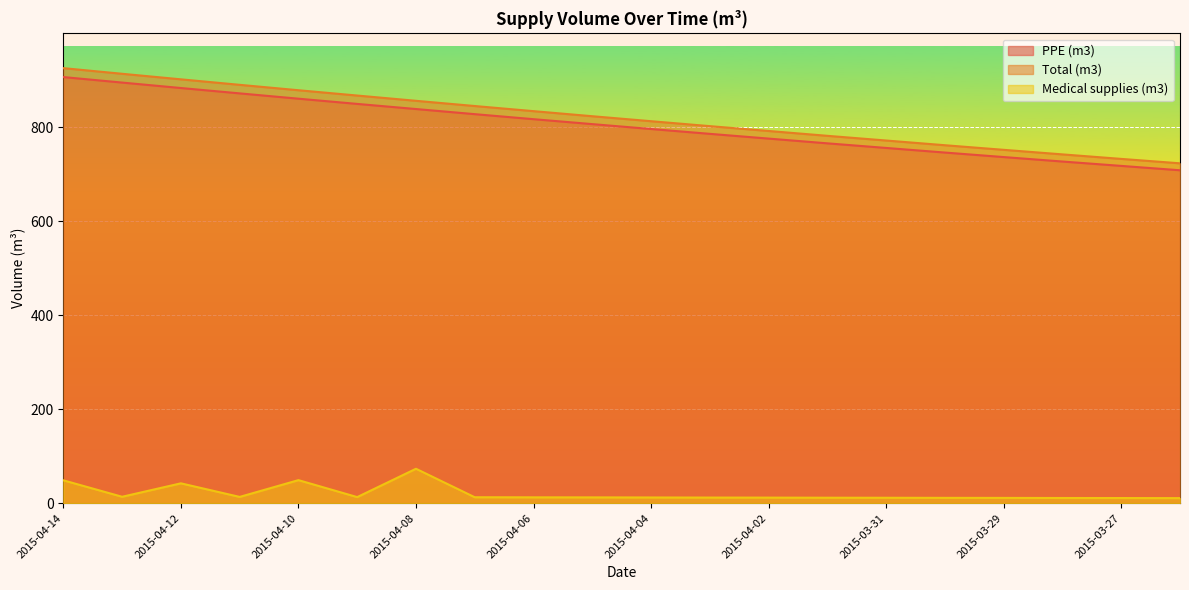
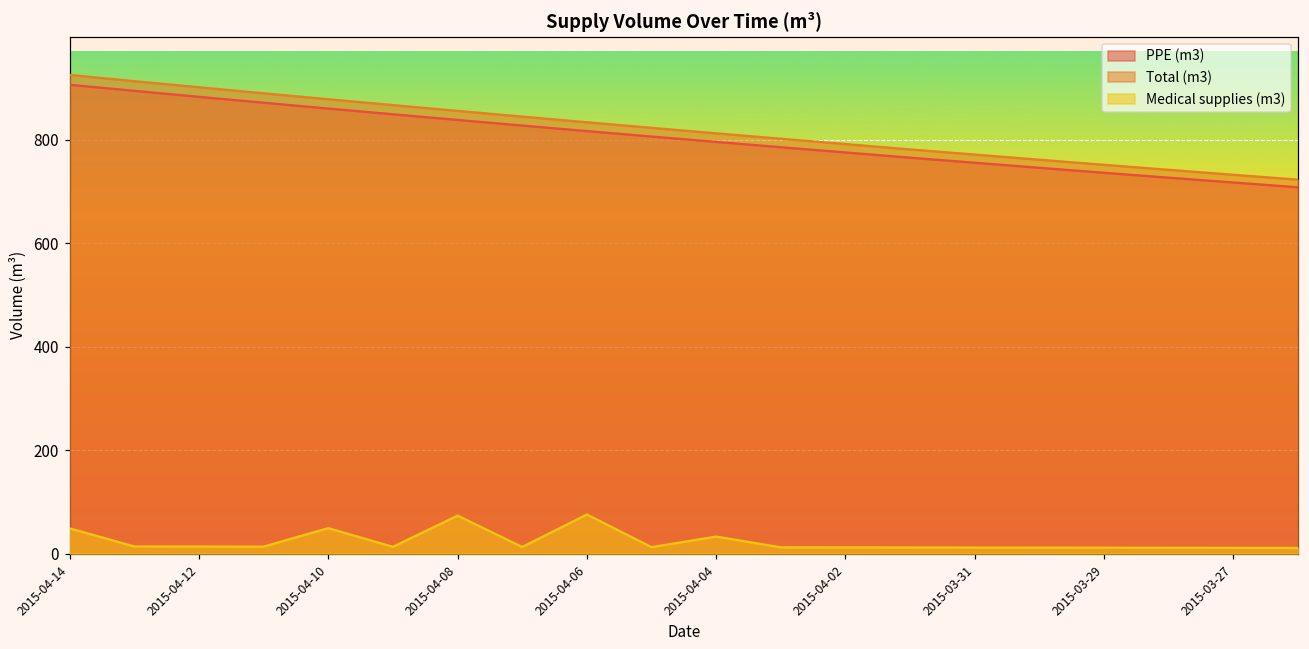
Medical supplies (m3), 2015-04-12: 40 -> 10
Medical supplies (m3), 2015-04-06: 10 -> 80
Medical supplies (m3), 2015-04-04: 10 -> 30
